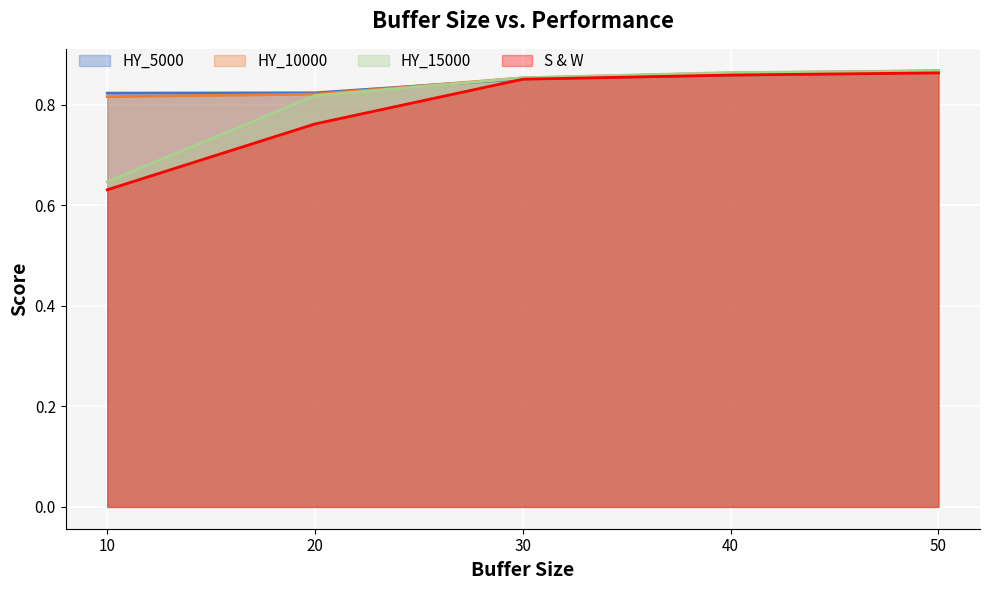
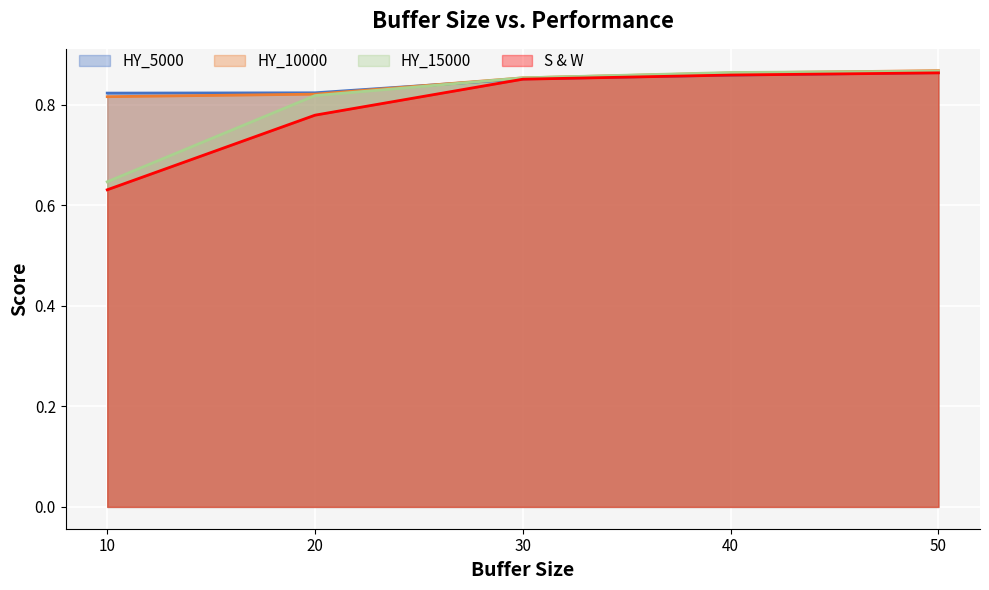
S & W, 20: 0.76 -> 0.78
